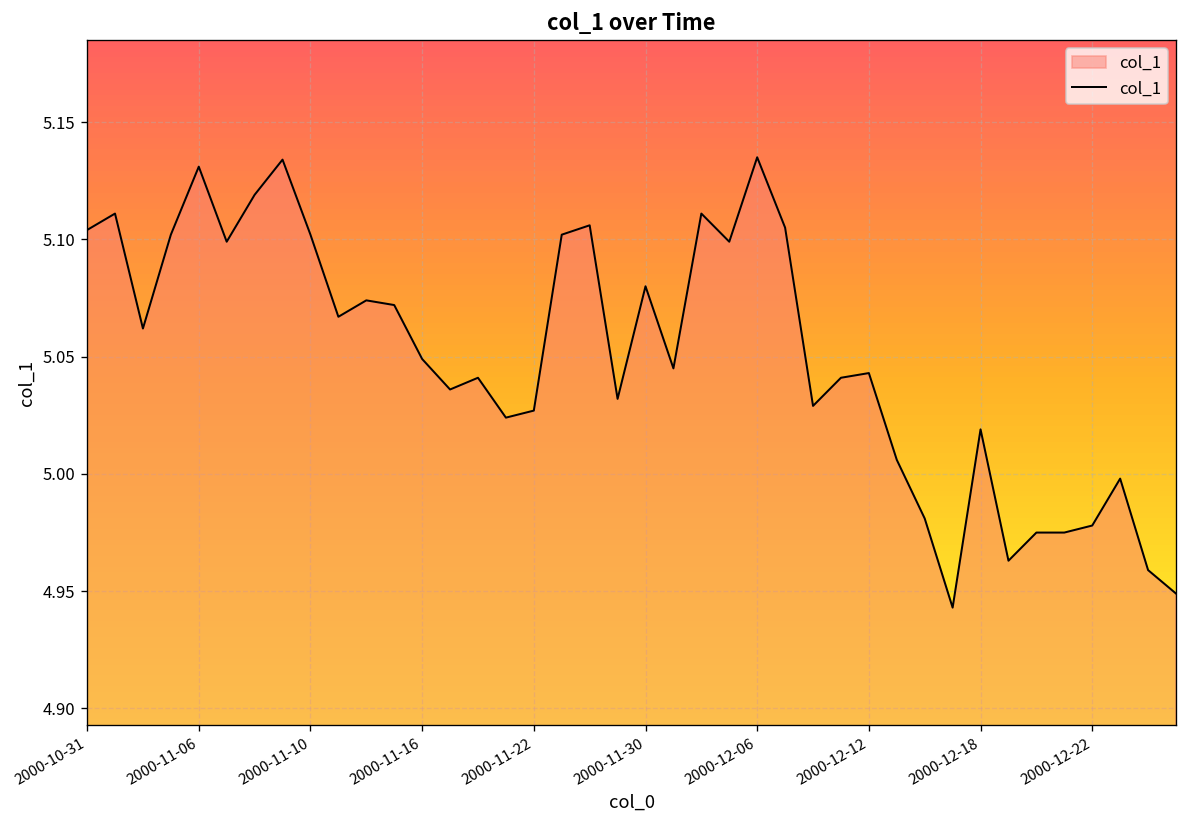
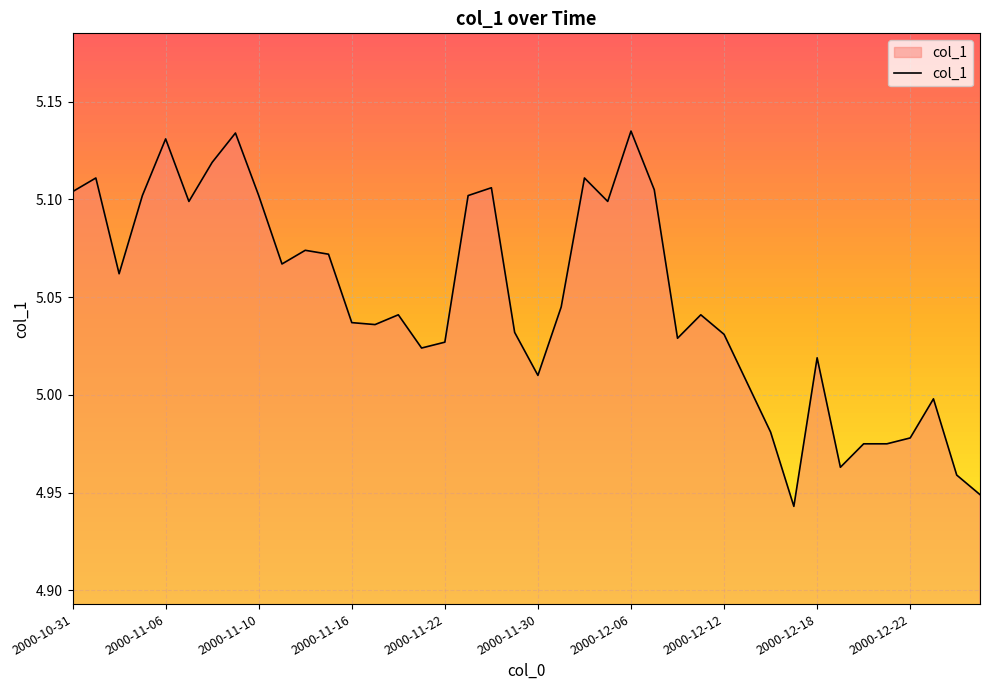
2000-11-16: 5.049 -> 5.037
2000-11-30: 5.08 -> 5.01
2000-12-12: 5.043 -> 5.031
